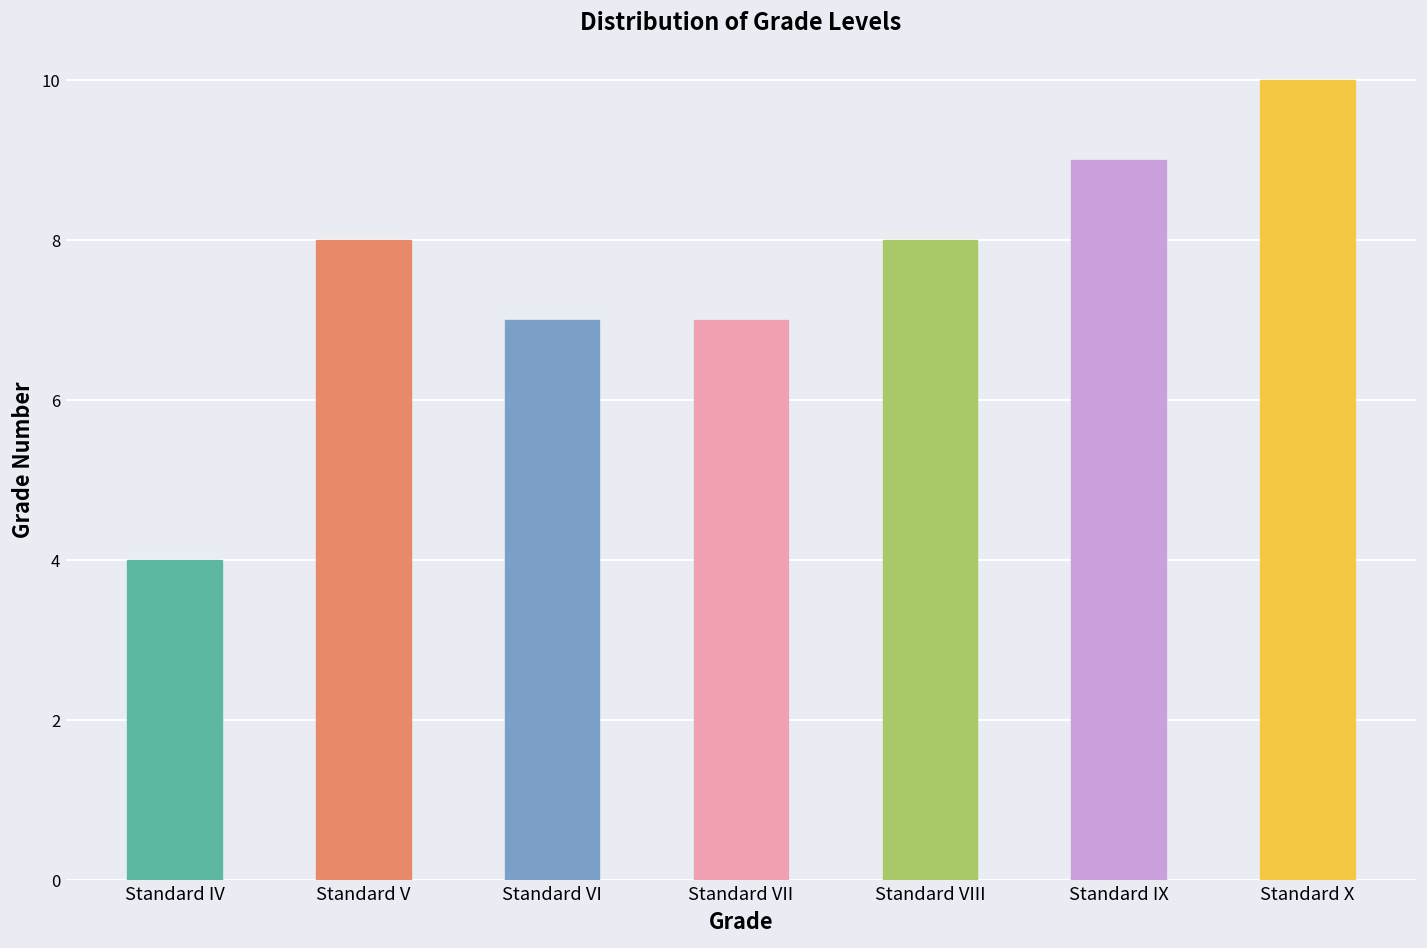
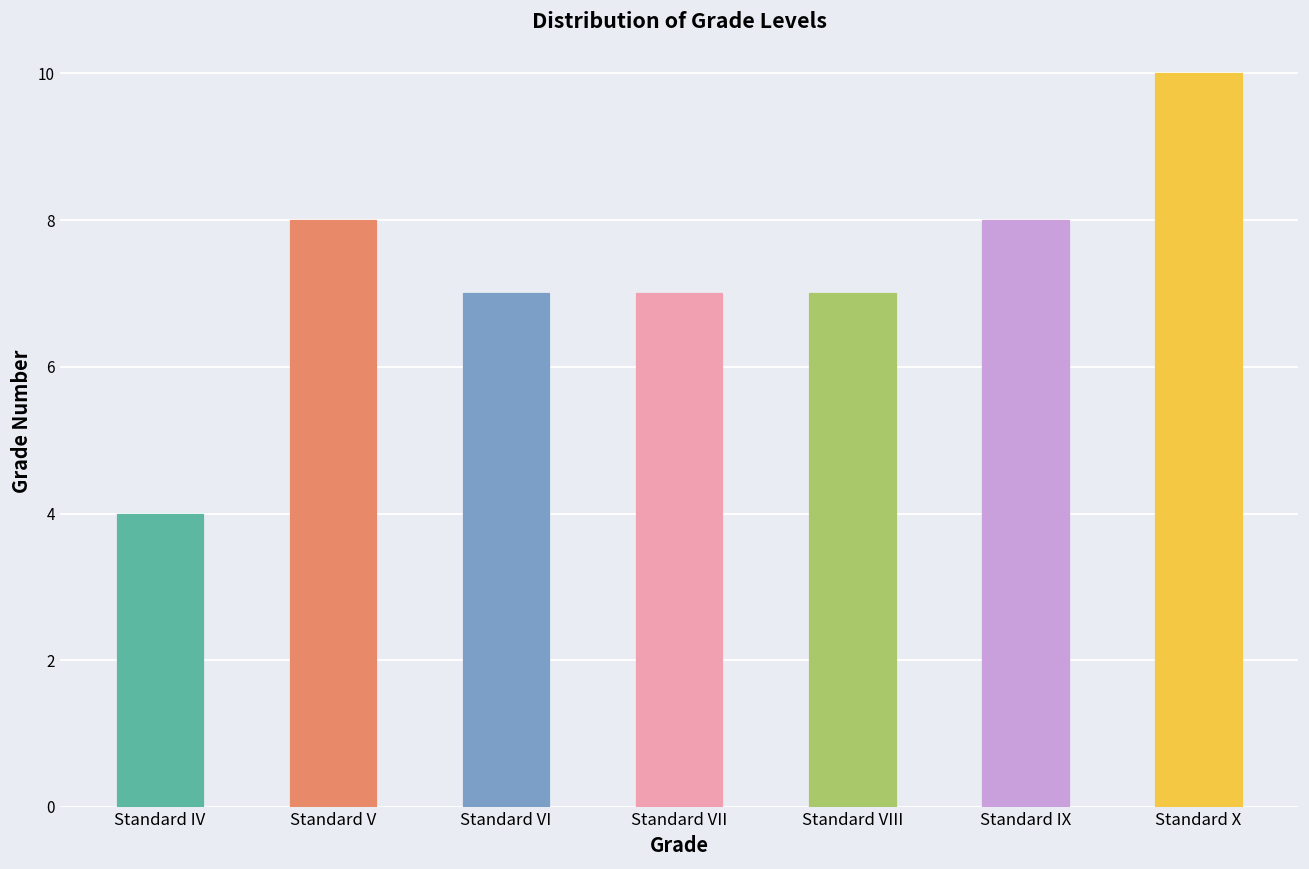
Standard VIII: 8 -> 7
Standard IX: 9 -> 8
